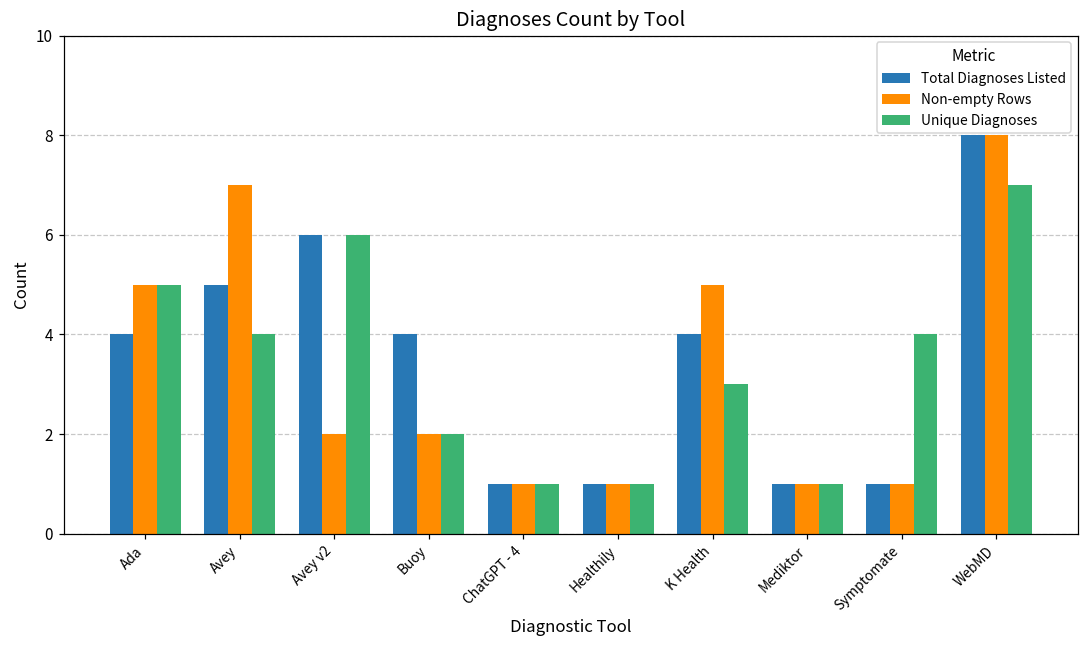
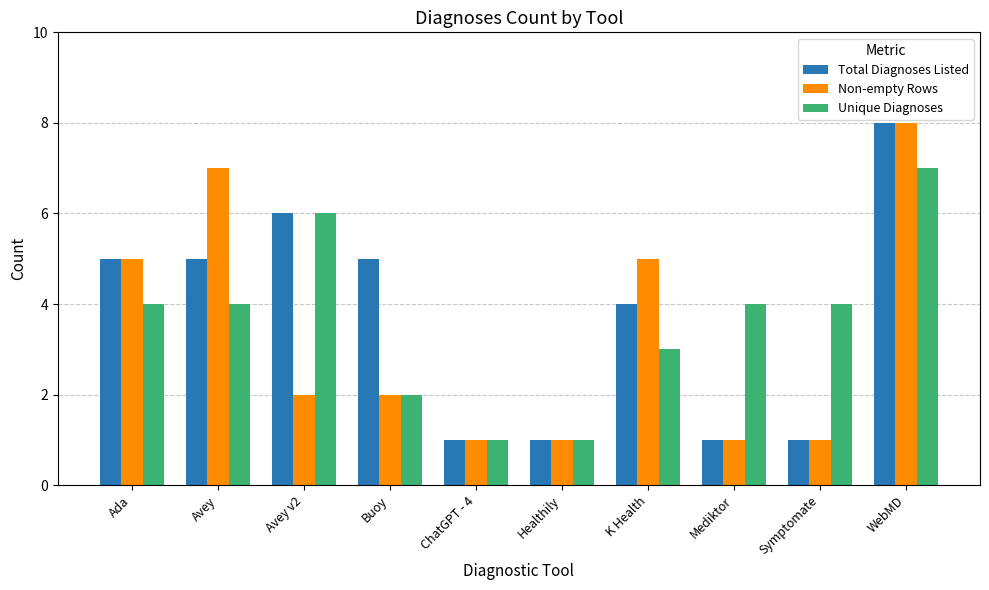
Total Diagnoses Listed, Ada: 4 -> 5
Unique Diagnoses, Ada: 5 -> 4
Total Diagnoses Listed, Buoy: 4 -> 5
Unique Diagnoses, Mediktor: 1 -> 4
